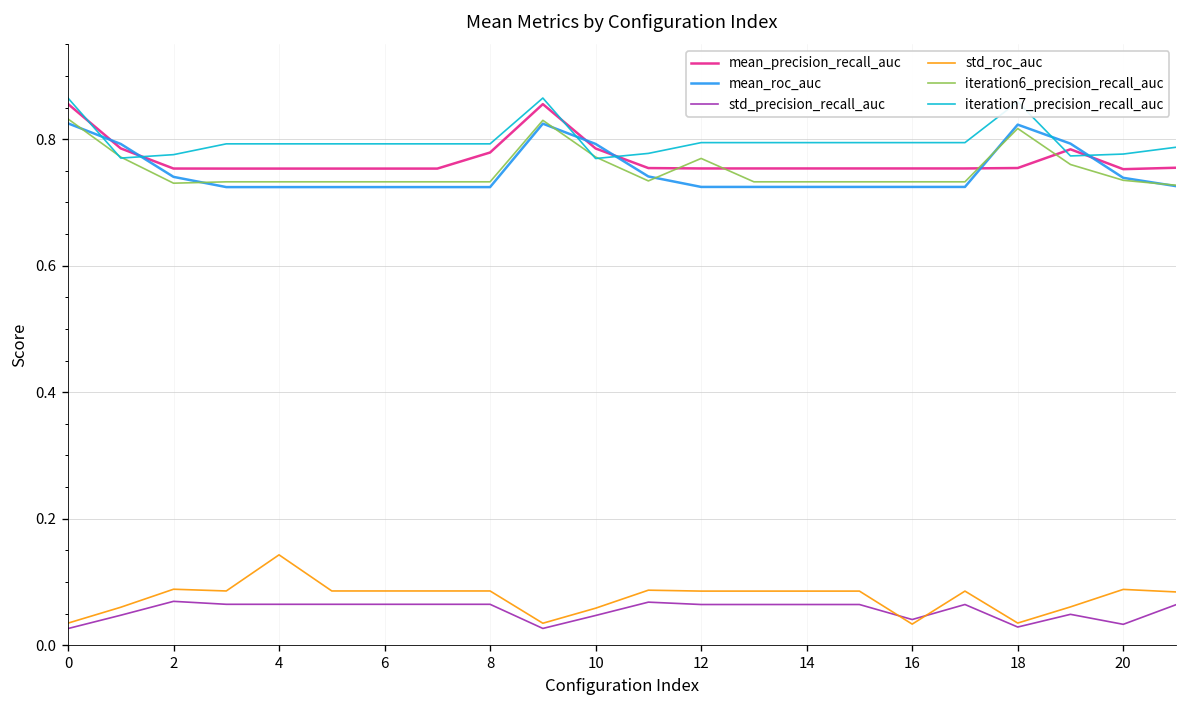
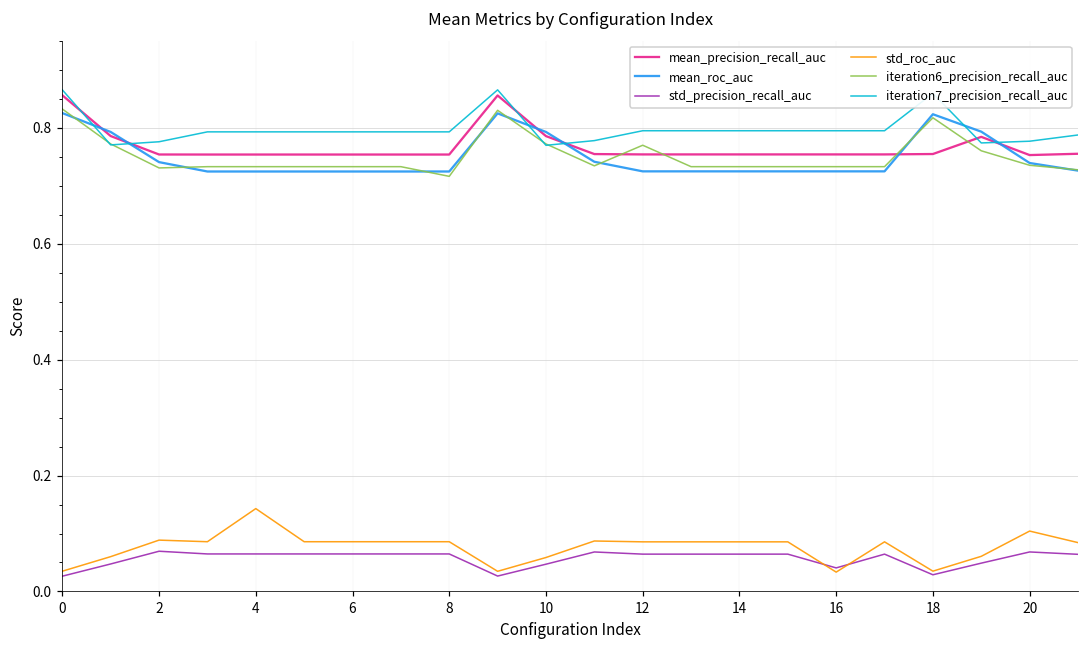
mean_precision_recall_auc, 8: 0.78 -> 0.75
iteration6_precision_recall_auc, 8: 0.73 -> 0.72
std_precision_recall_auc, 20: 0.03 -> 0.07
std_roc_auc, 20: 0.09 -> 0.10
